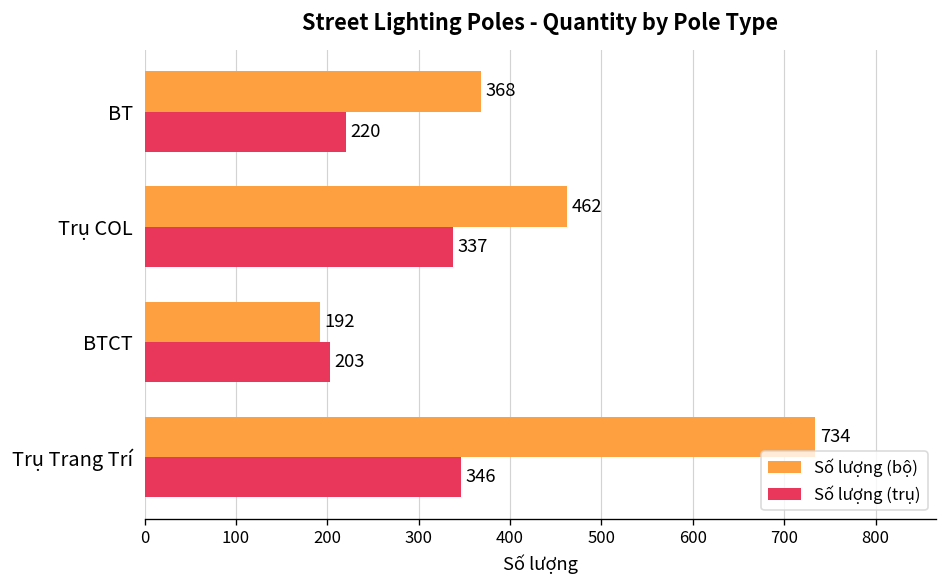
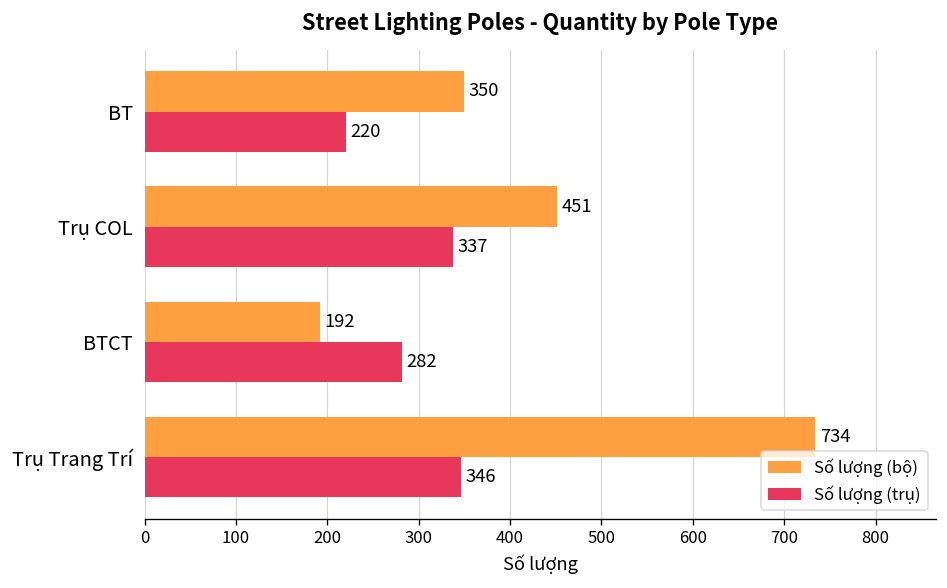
Số lượng (bộ), BT: 368 -> 350
Số lượng (bộ), Trụ COL: 462 -> 451
Số lượng (trụ), BTCT: 203 -> 282
